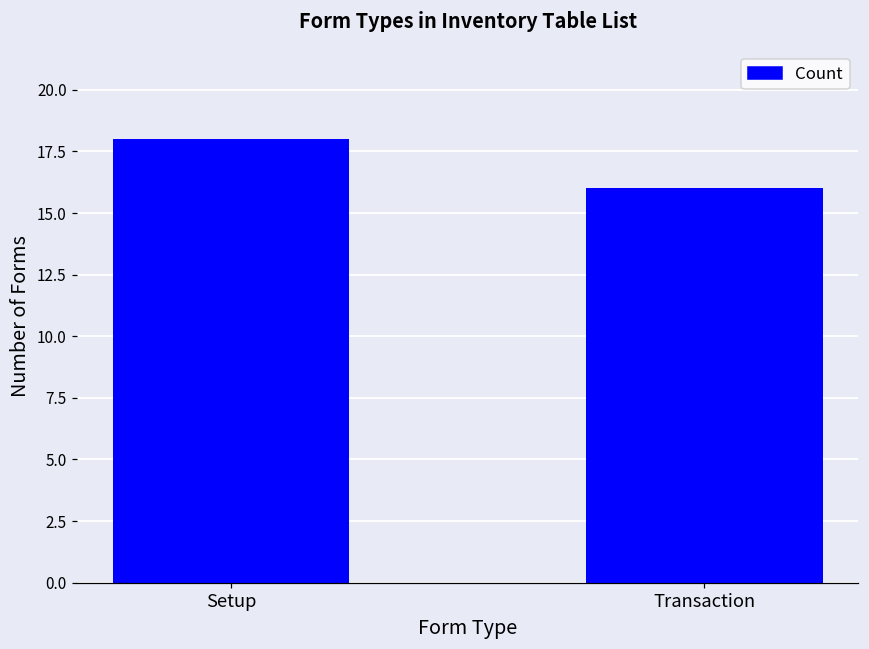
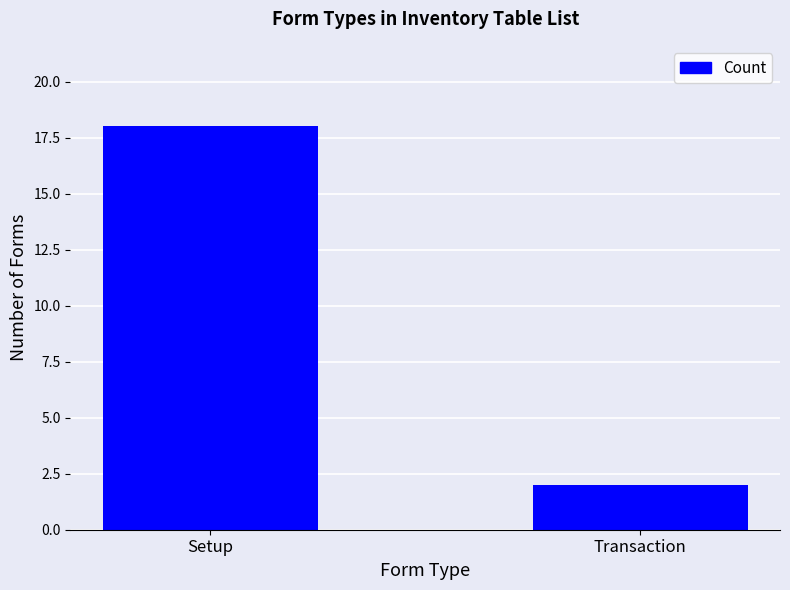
Transaction: 16 -> 2
